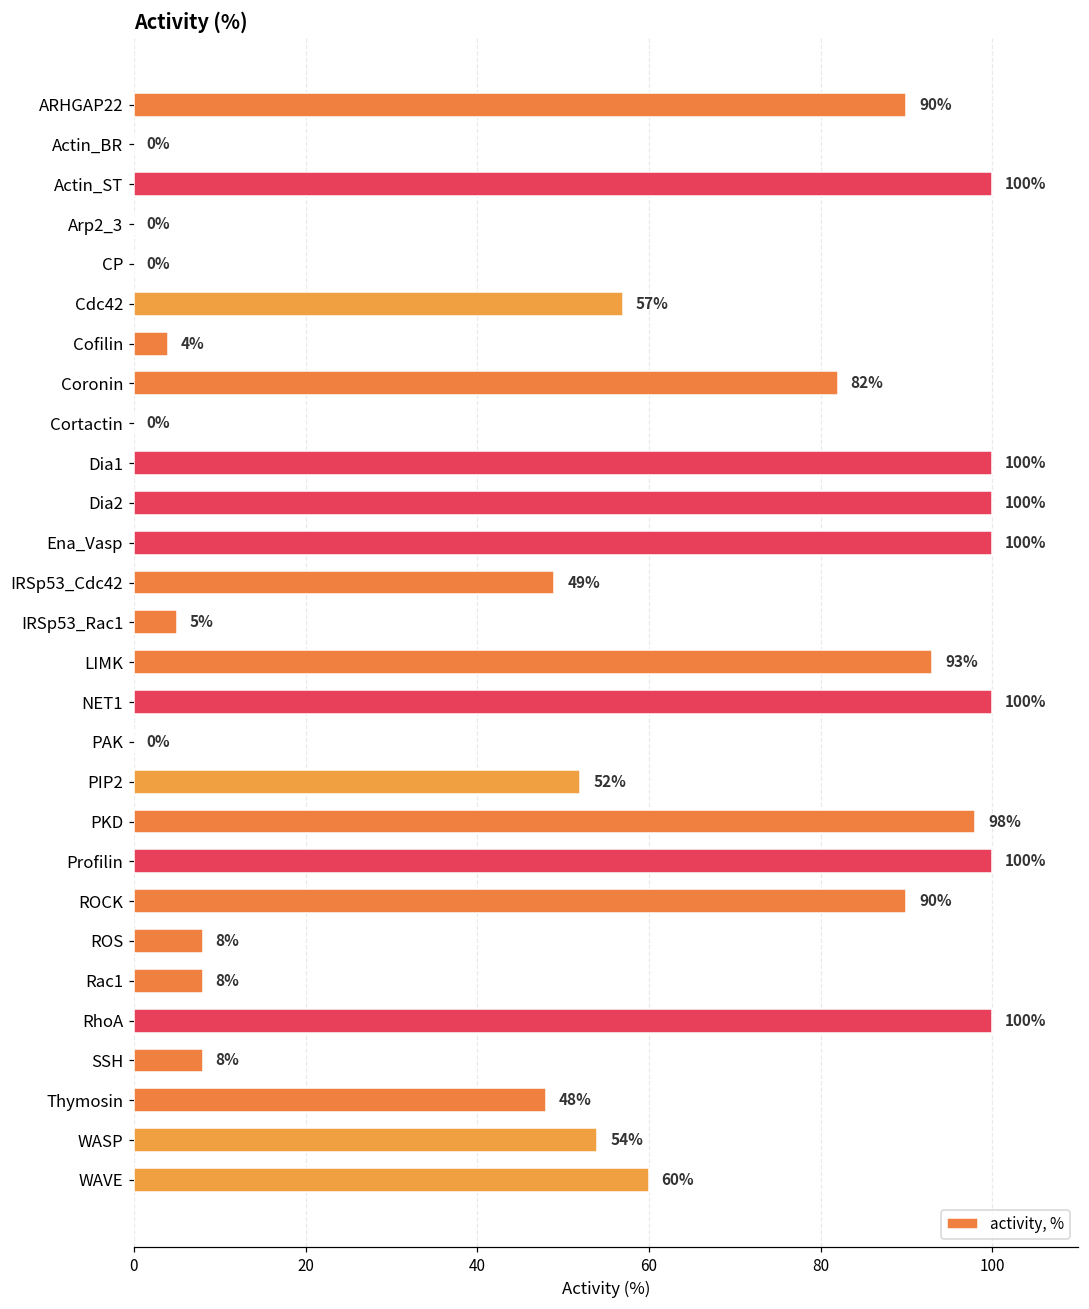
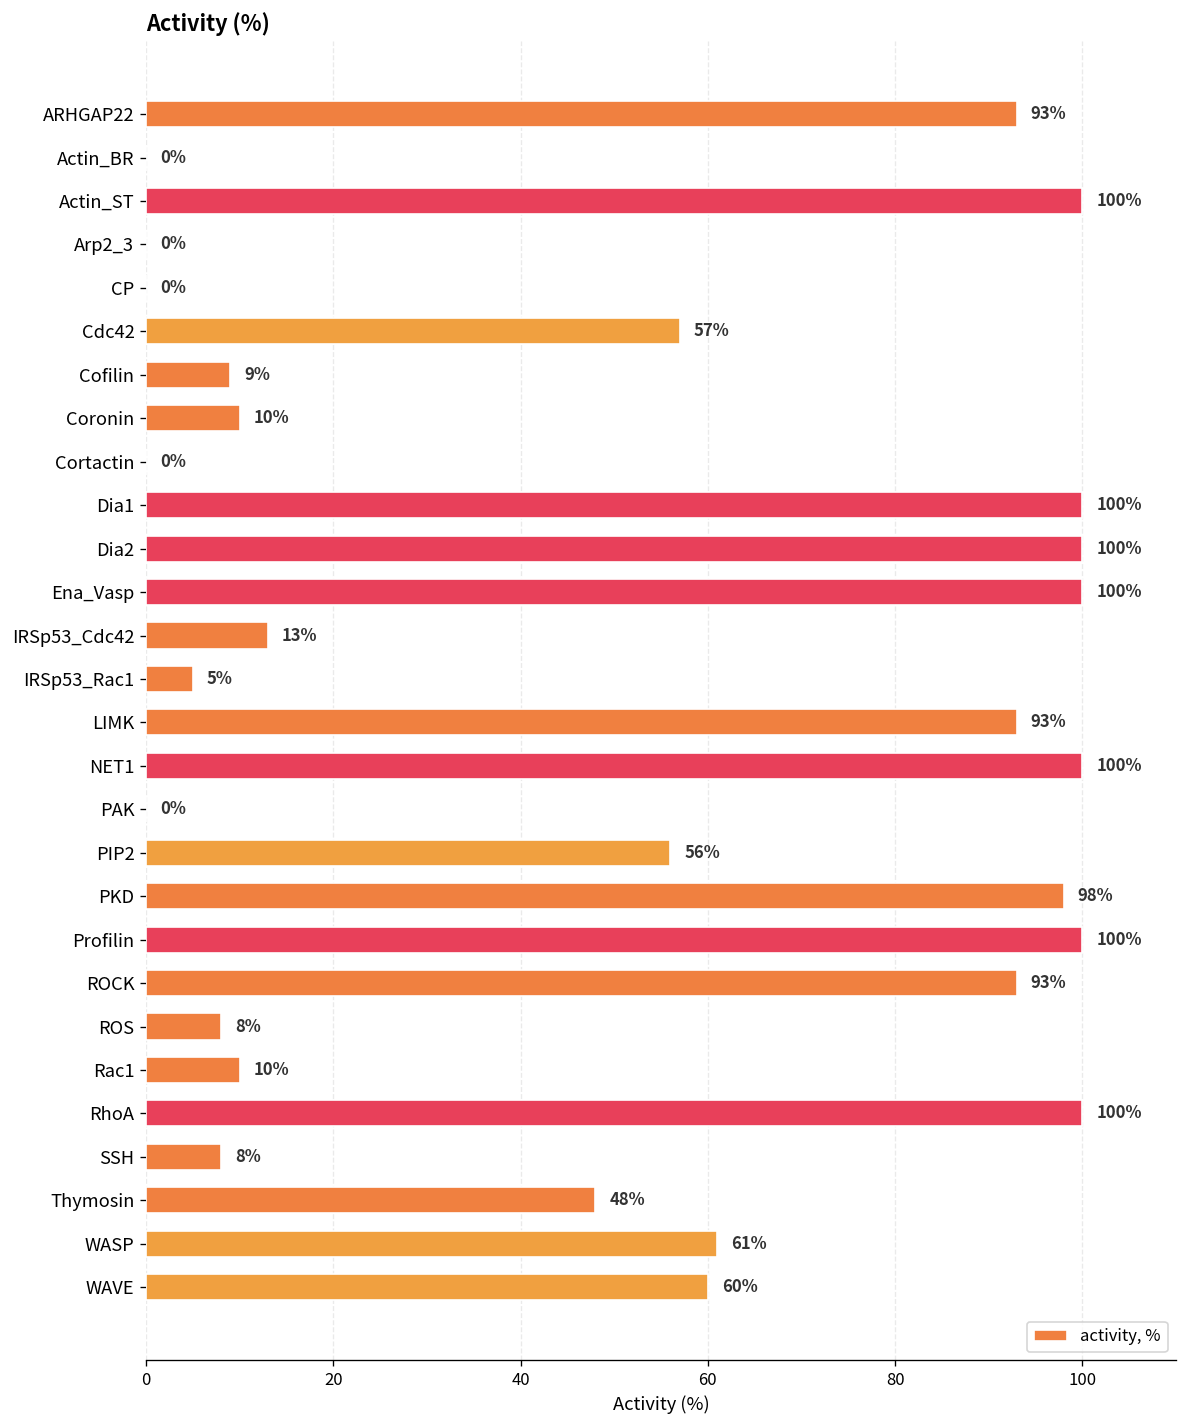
ARHGAP22: 90% -> 93%
Cofilin: 4% -> 9%
Coronin: 82% -> 10%
IRSp53_Cdc42: 49% -> 13%
PIP2: 52% -> 56%
ROCK: 90% -> 93%
Rac1: 8% -> 10%
WASP: 54% -> 61%
